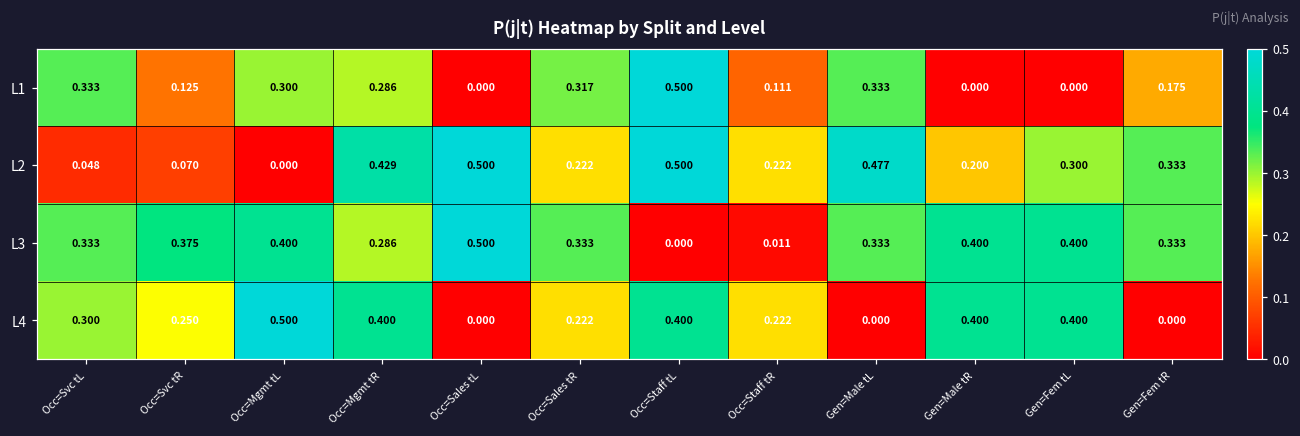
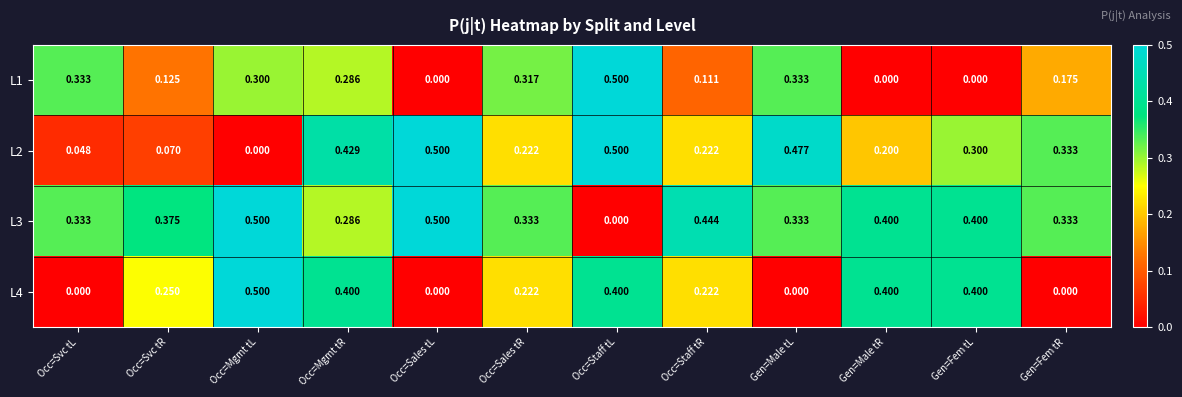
L3, Occ=Mgmt tL: 0.400 -> 0.500
L3, Occ=Staff tR: 0.011 -> 0.444
L4, Occ=Svc tL: 0.300 -> 0.000
